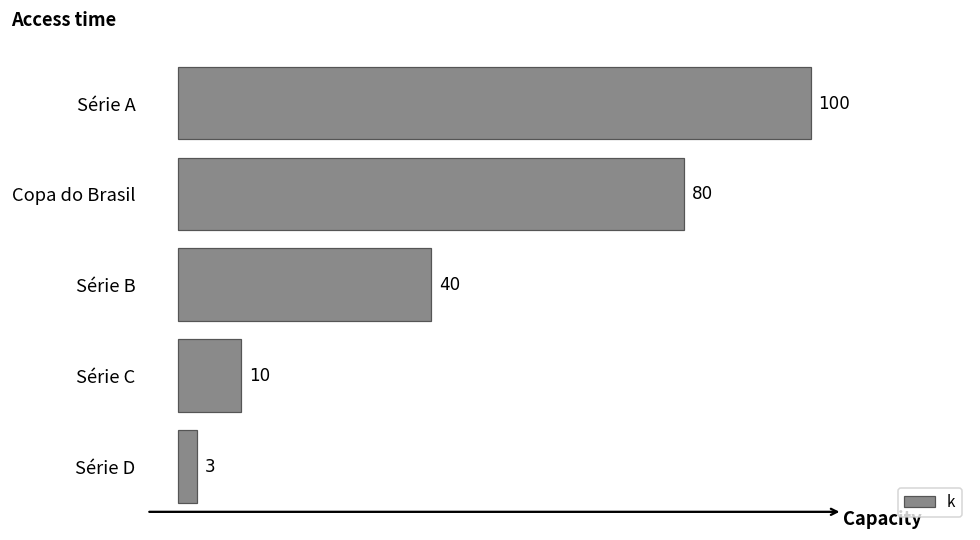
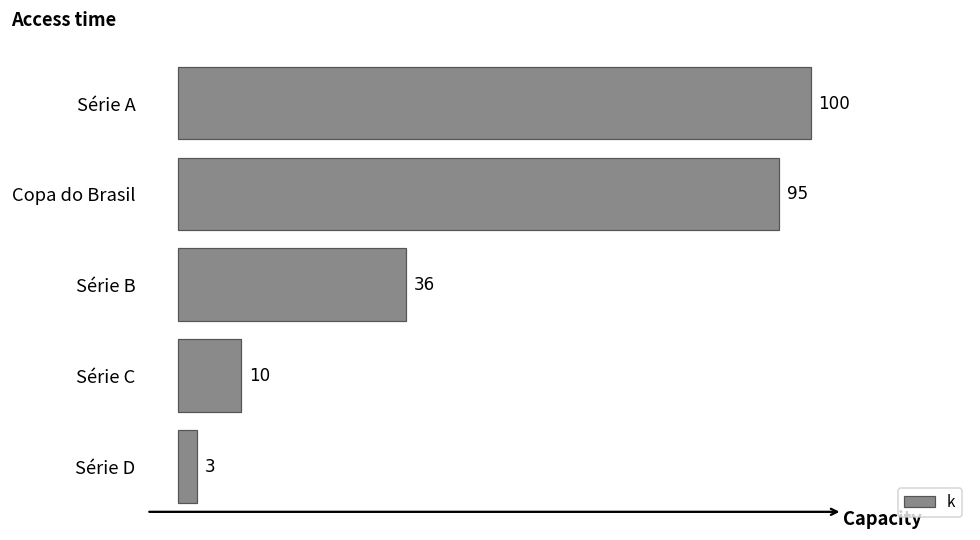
Copa do Brasil: 80 -> 95
Série B: 40 -> 36
